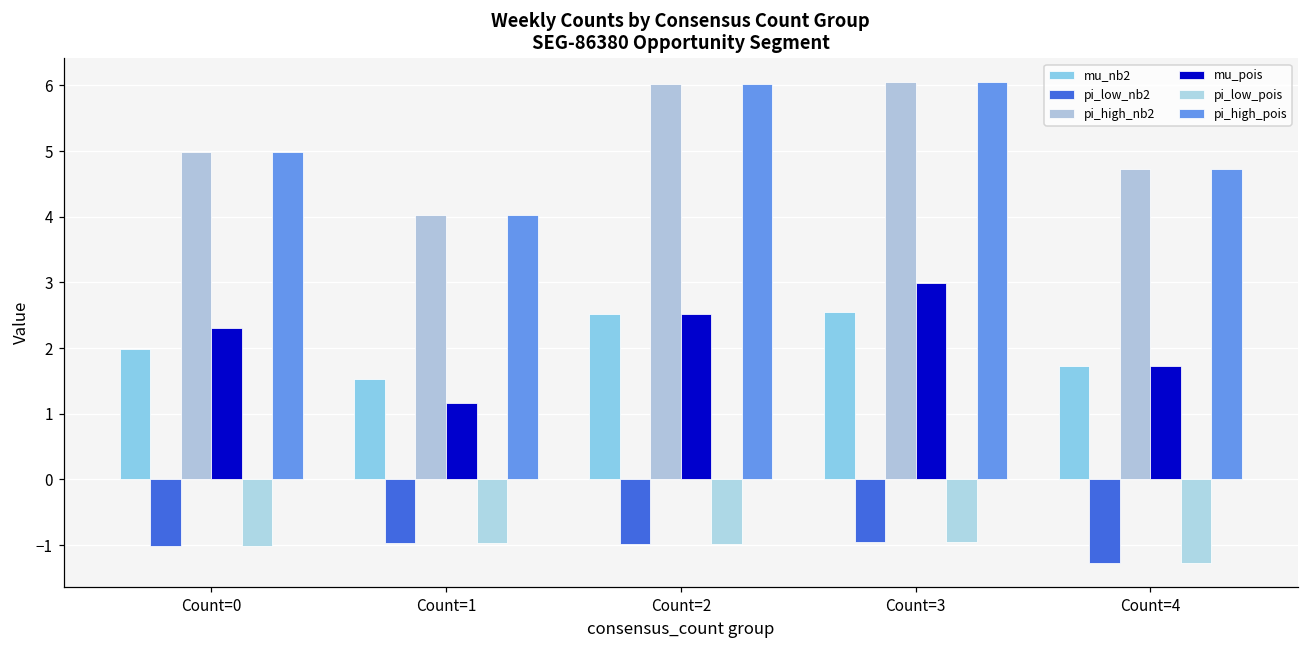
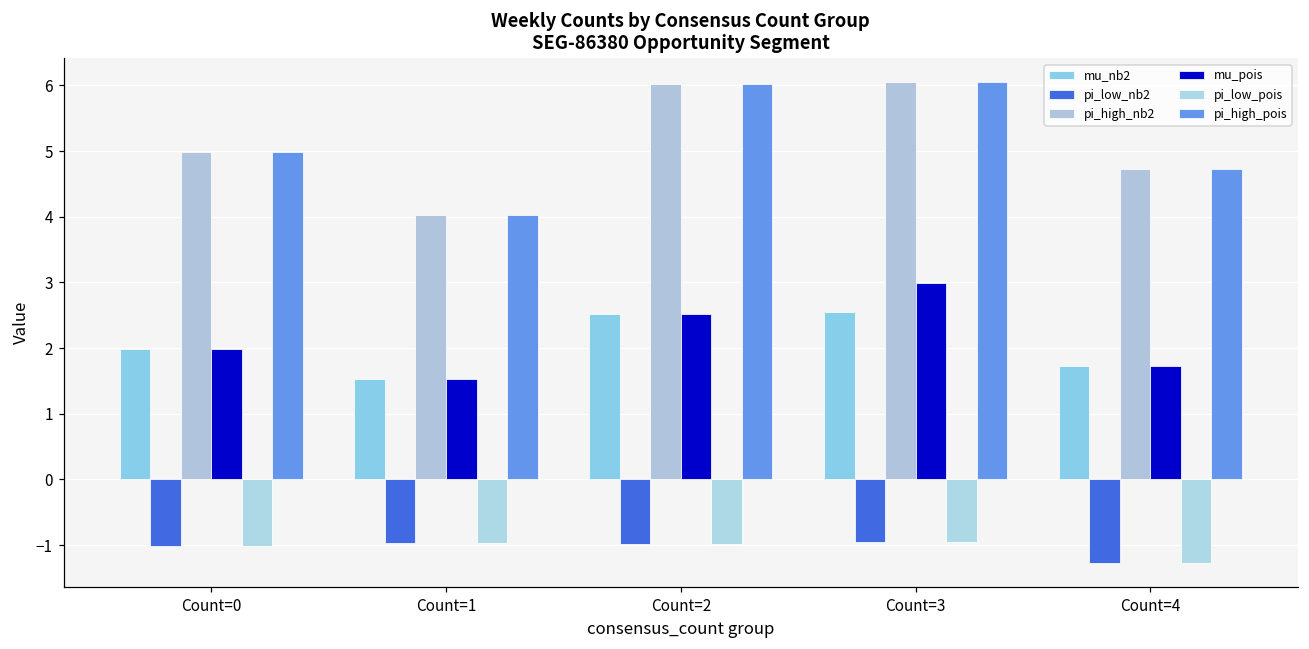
mu_pois, Count=0: 2.3 -> 2.0
mu_pois, Count=1: 1.2 -> 1.5
